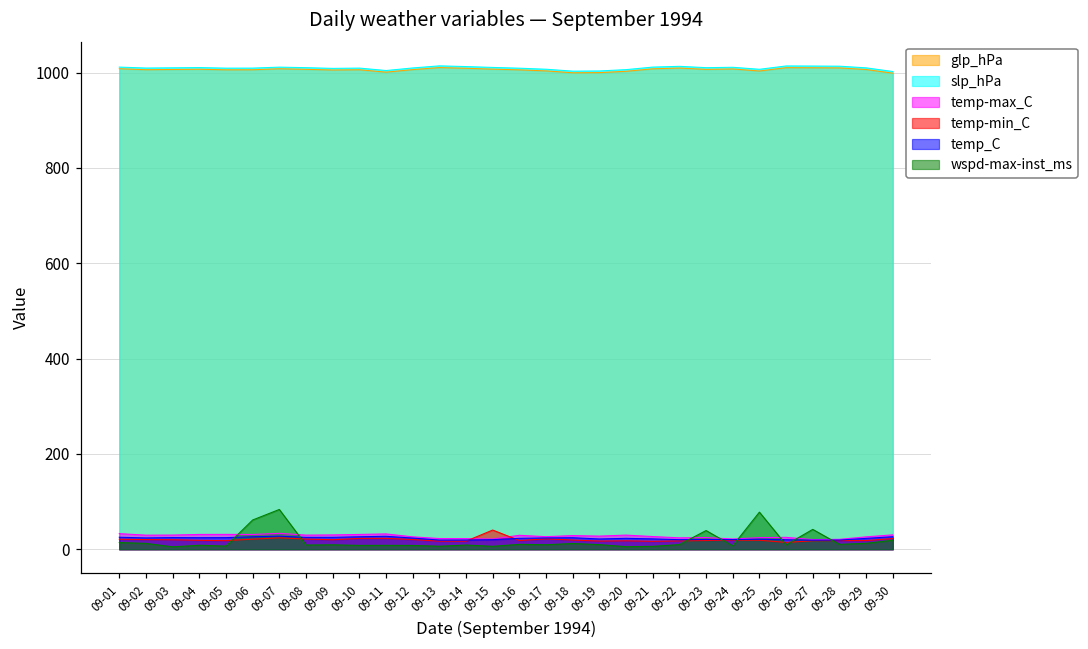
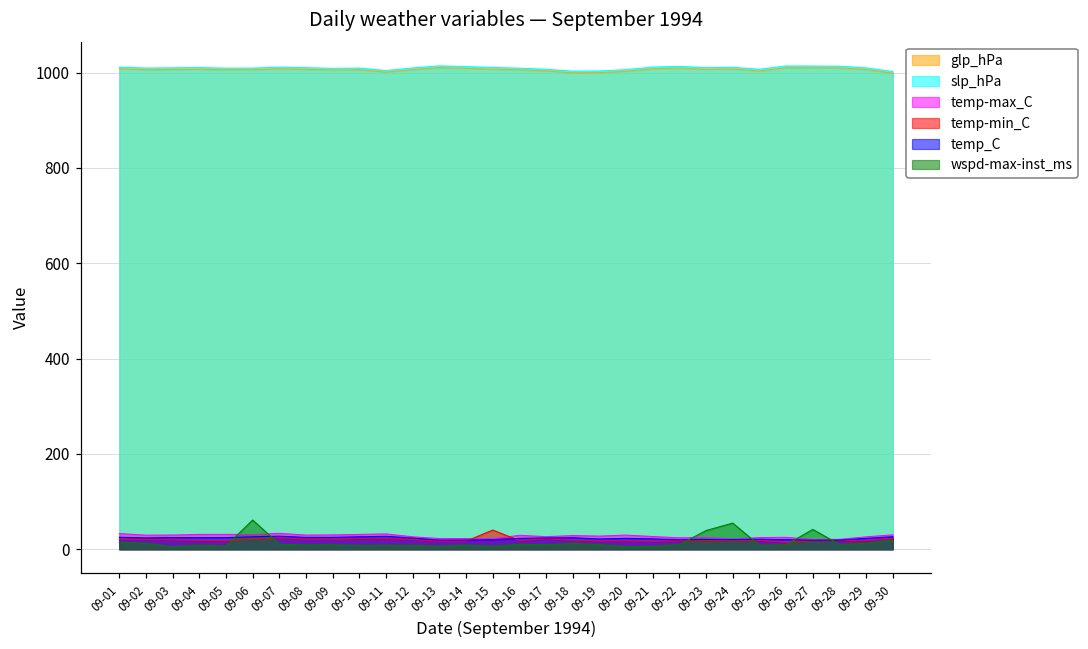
wspd-max-inst_ms, 09-07: 80 -> 10
wspd-max-inst_ms, 09-24: 10 -> 60
wspd-max-inst_ms, 09-25: 80 -> 10
